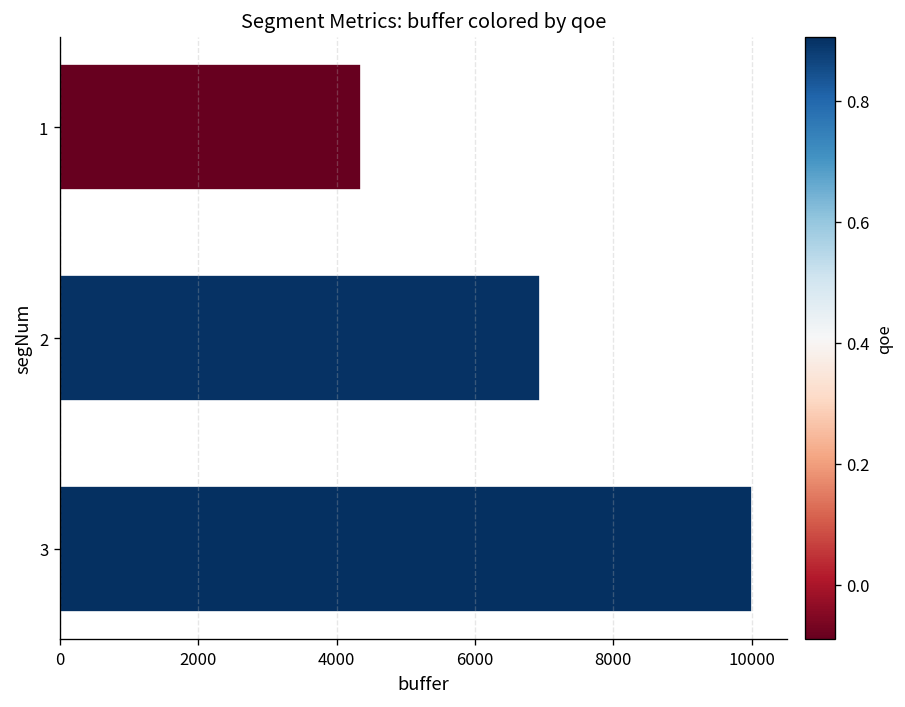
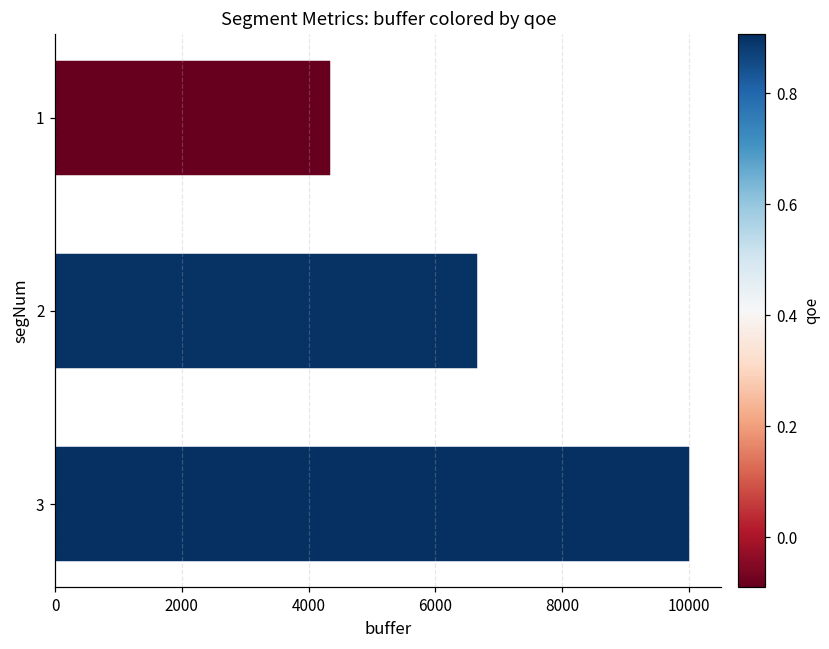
2: 6900 -> 6700
